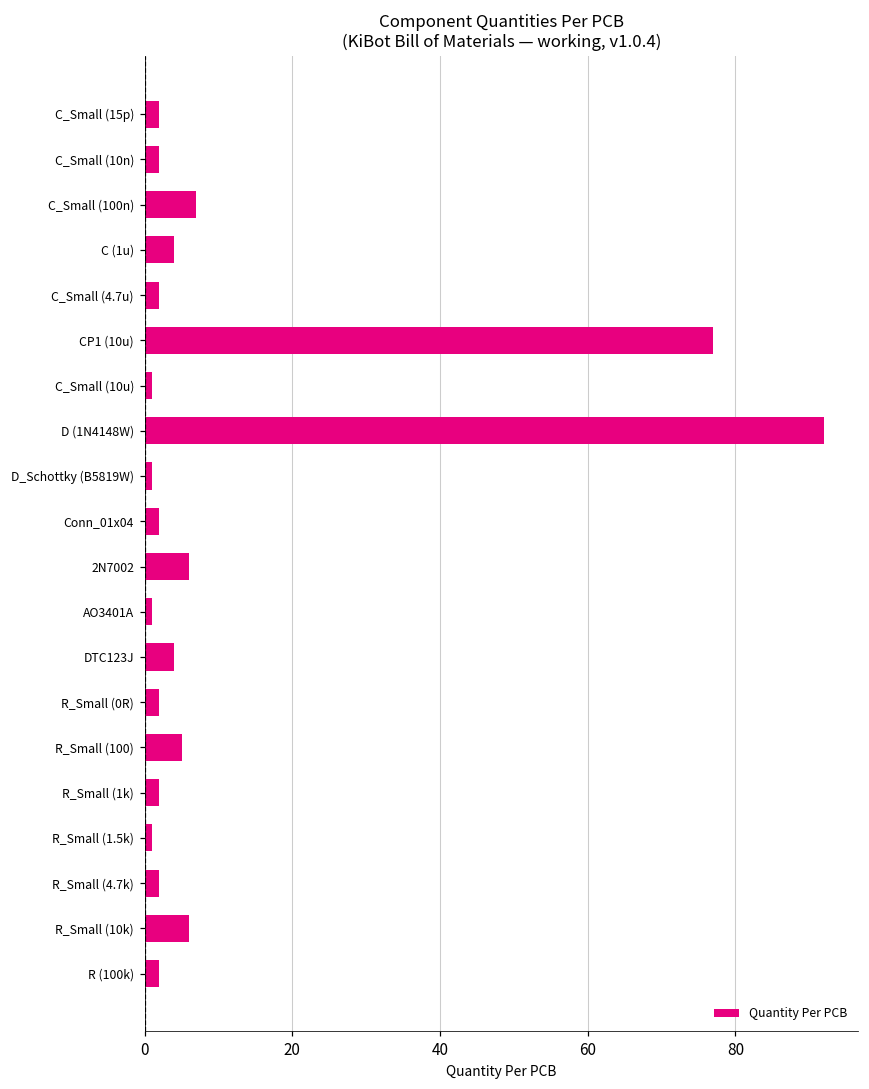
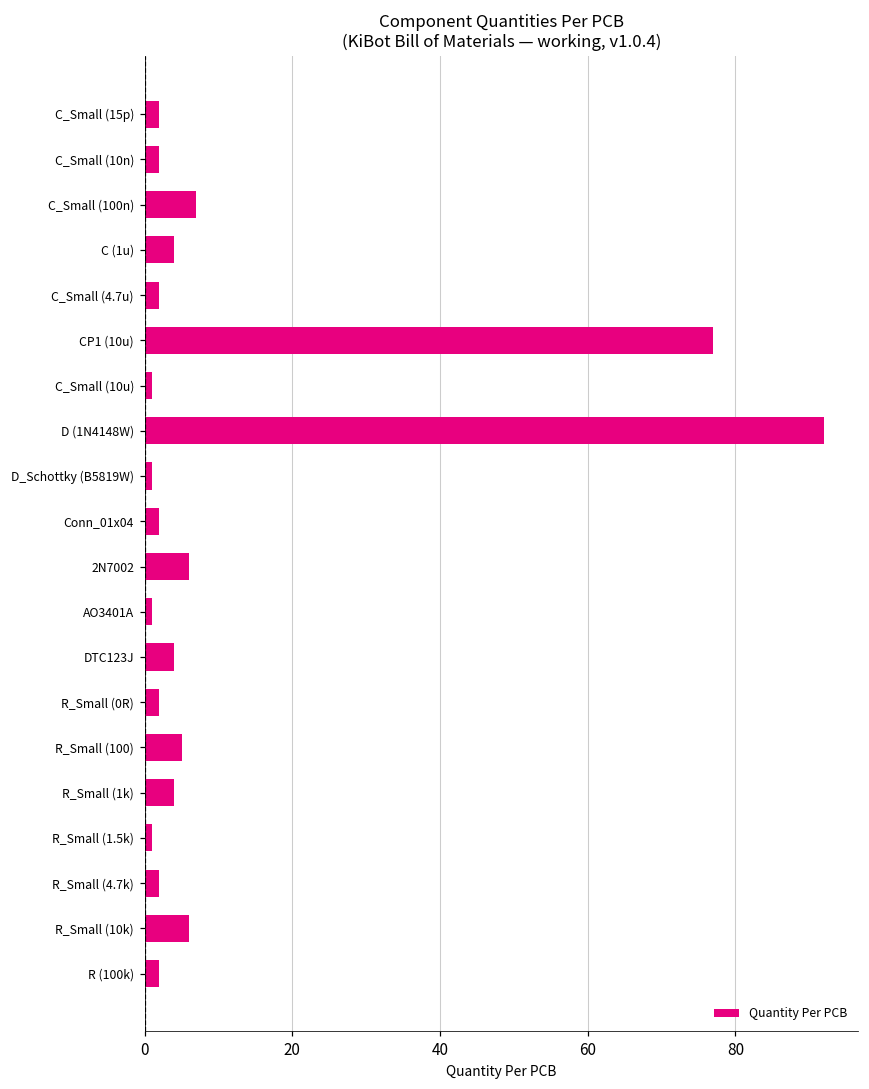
R_Small (1k): 2 -> 4
